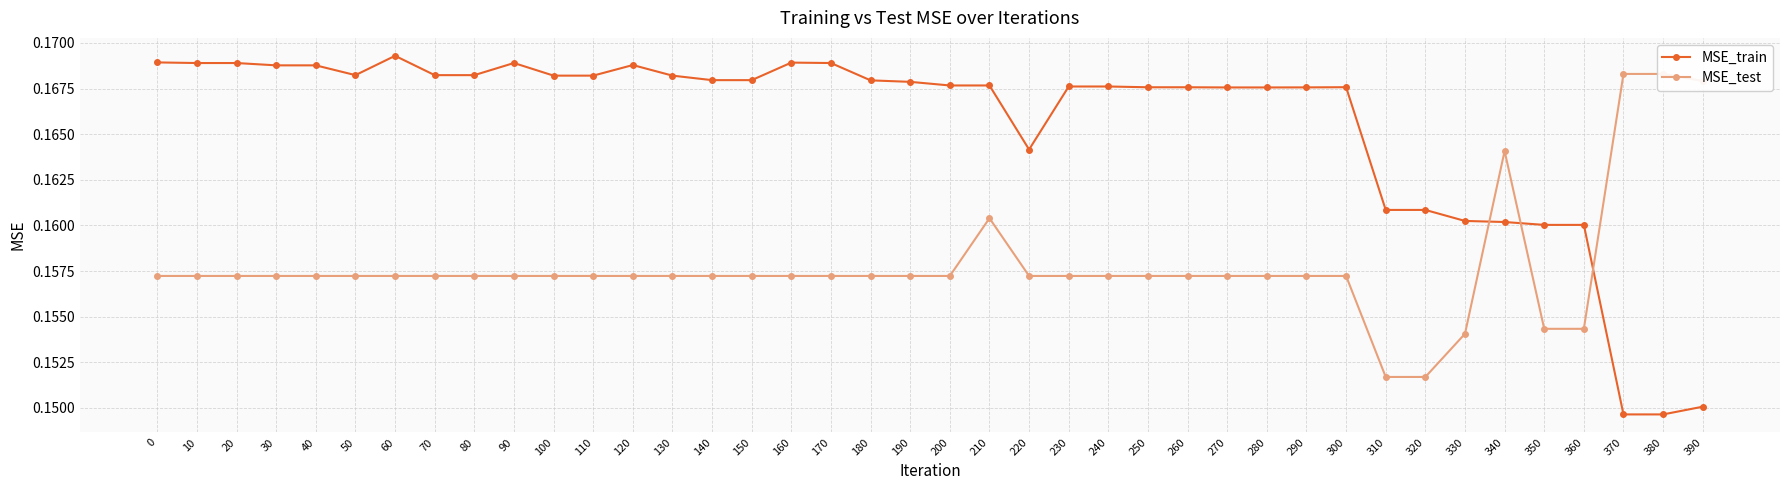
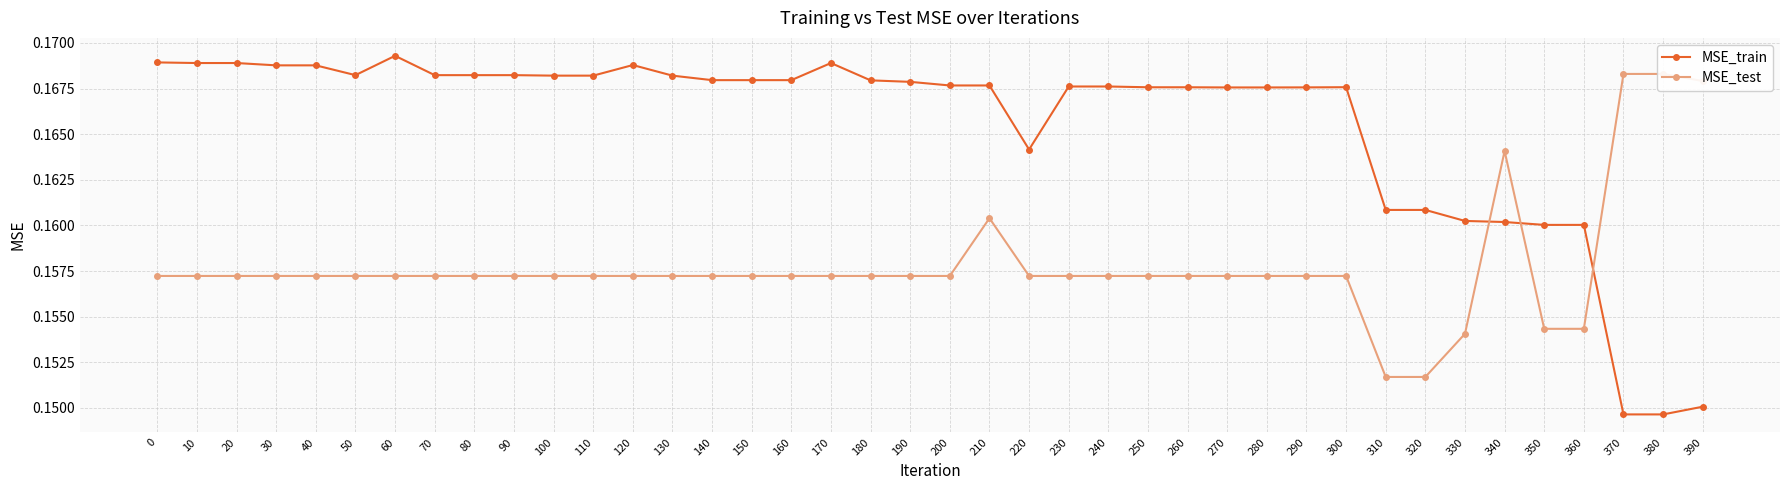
MSE_train, 90: 0.1689 -> 0.1682
MSE_train, 160: 0.1689 -> 0.1680
